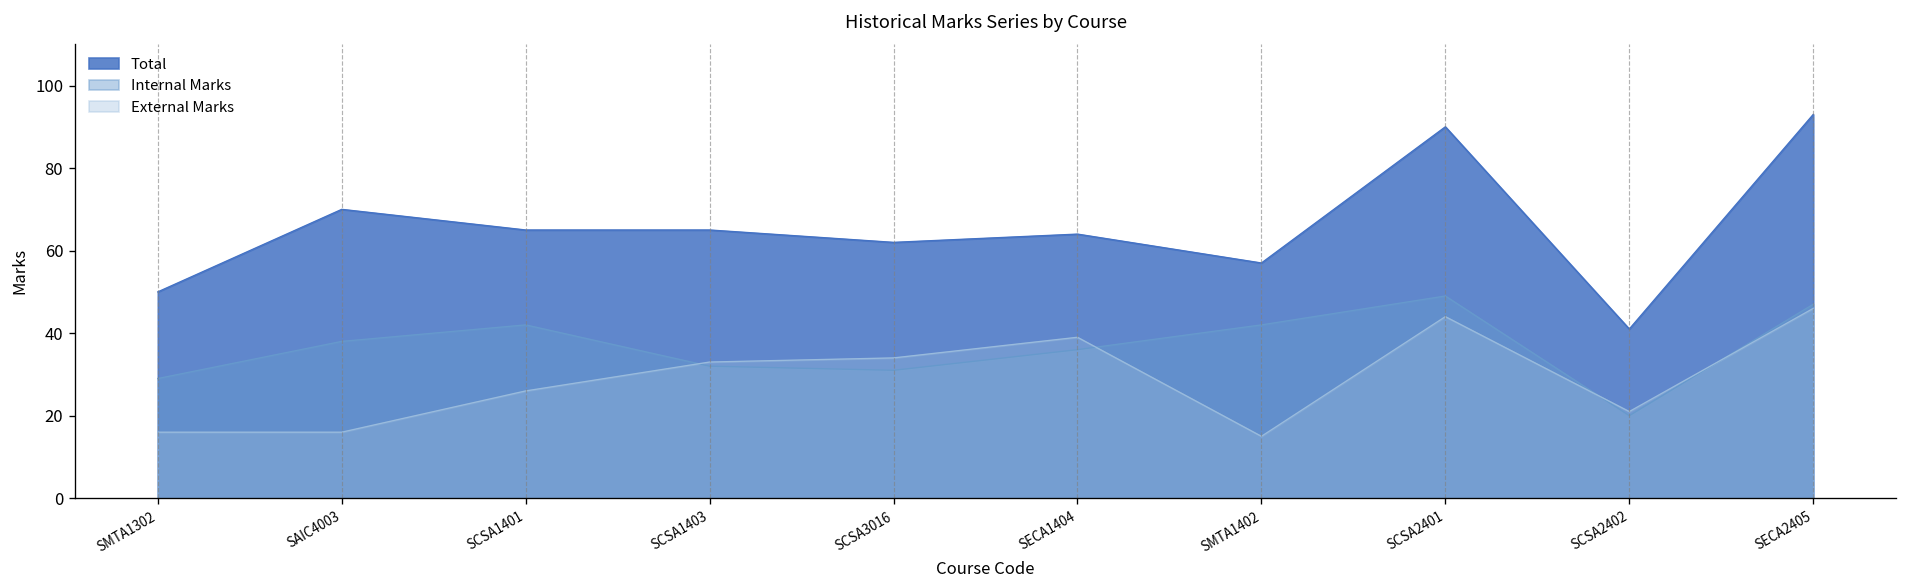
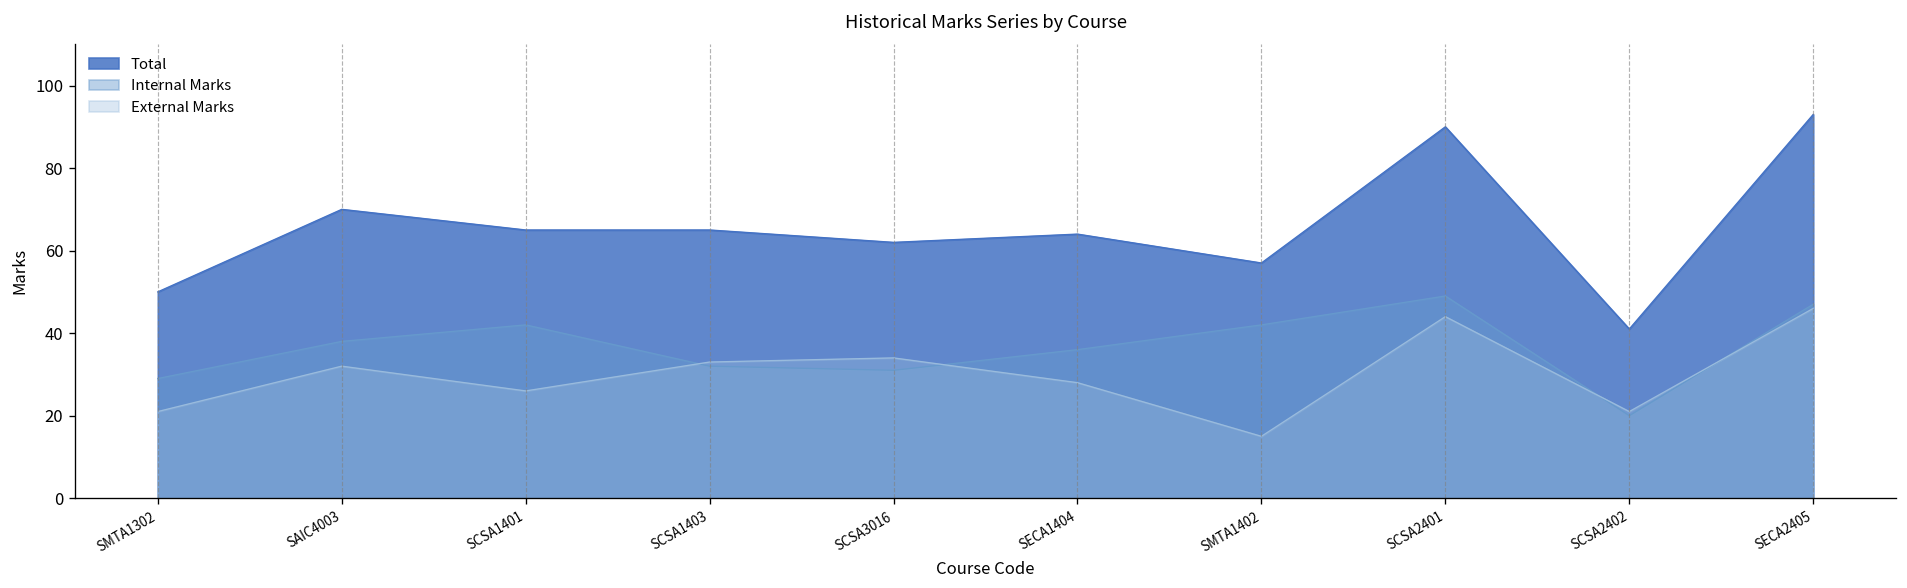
External Marks, SMTA1302: 16 -> 21
External Marks, SAIC4003: 16 -> 32
External Marks, SECA1404: 39 -> 28
